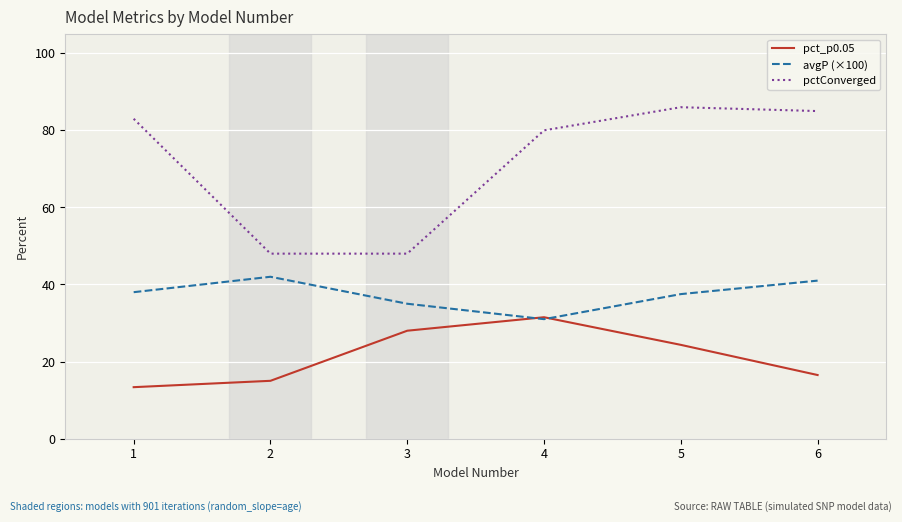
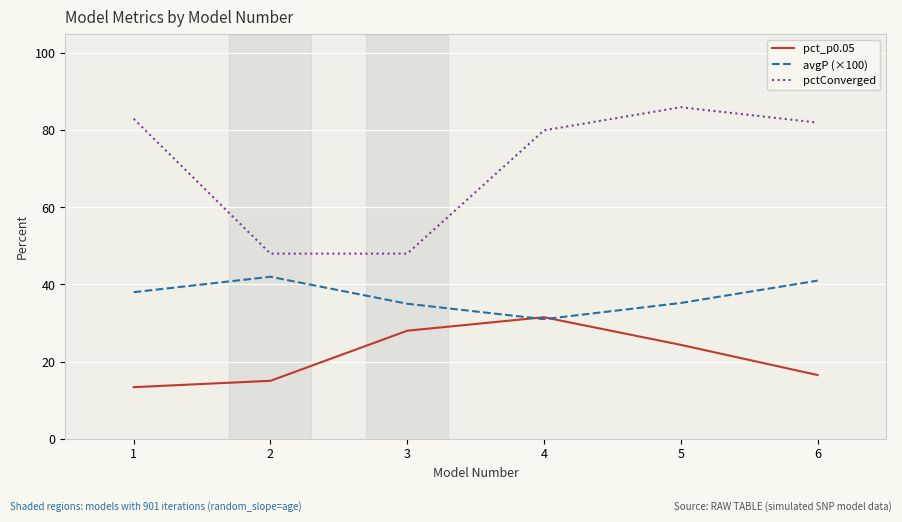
avgP (×100), 5: 38 -> 35
pctConverged, 6: 85 -> 82
